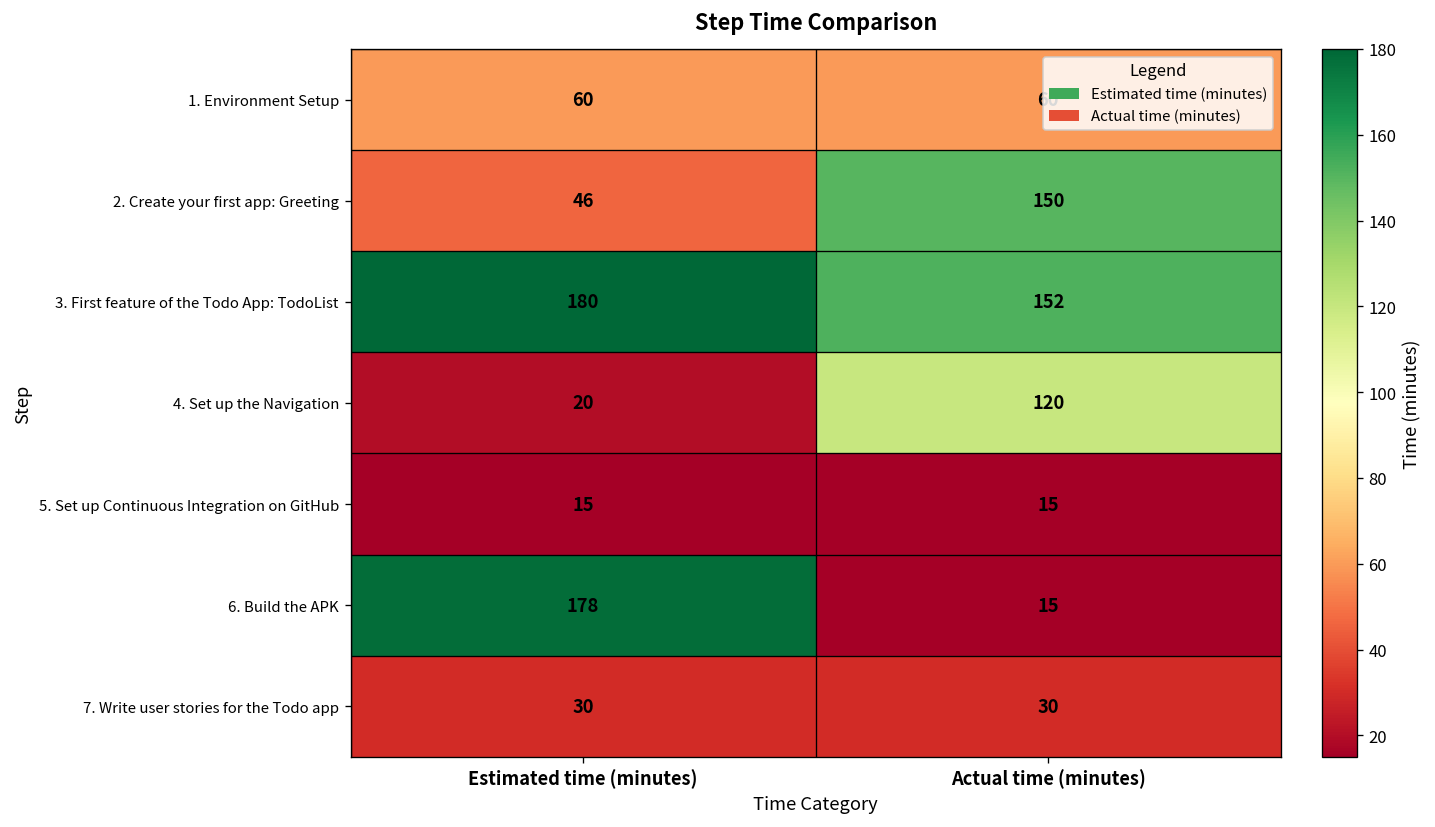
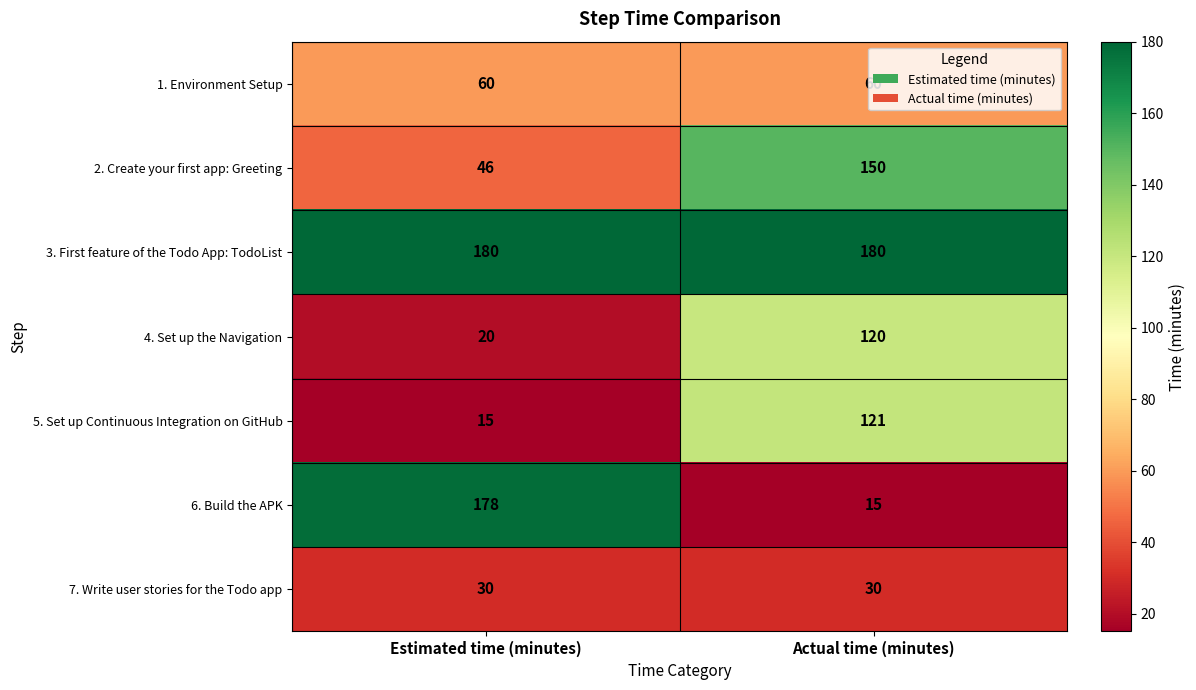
3. First feature of the Todo App: TodoList, Actual time (minutes): 152 -> 180
5. Set up Continuous Integration on GitHub, Actual time (minutes): 15 -> 121
